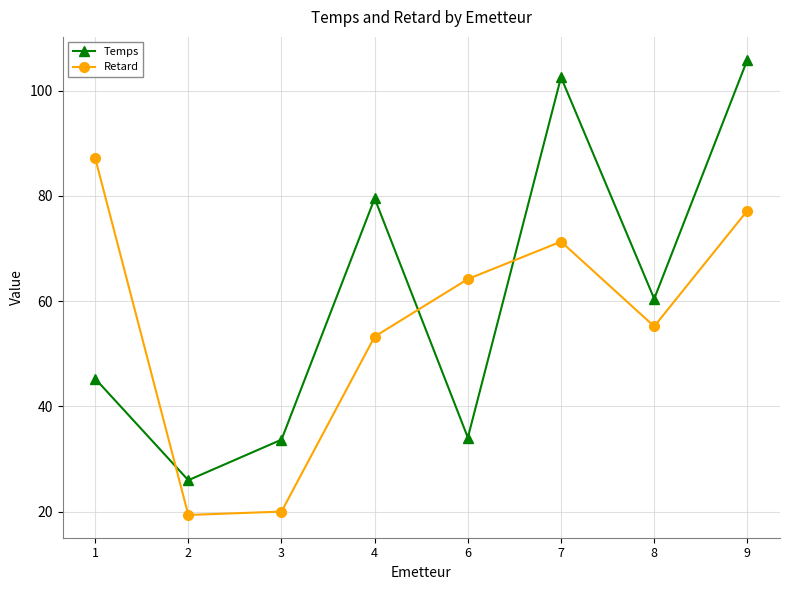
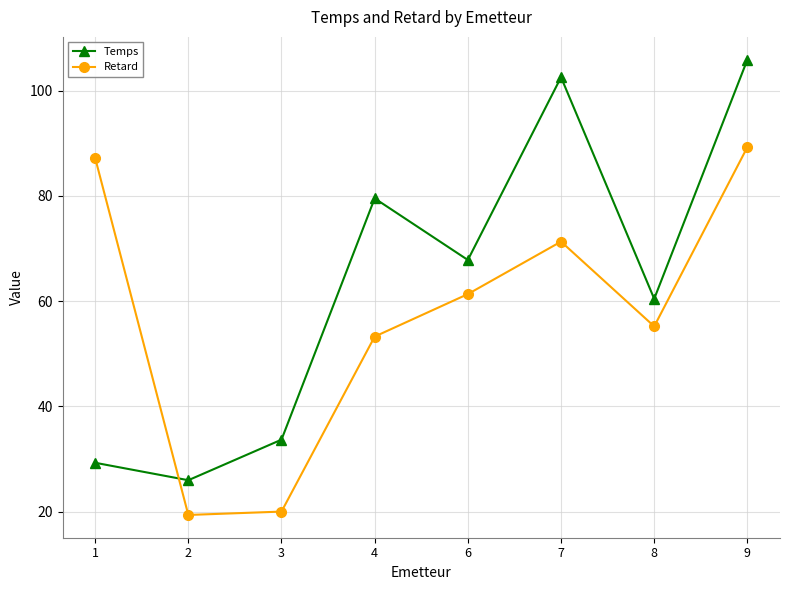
Temps, 1: 45 -> 29
Temps, 6: 34 -> 68
Retard, 6: 64 -> 61
Retard, 9: 77 -> 89
